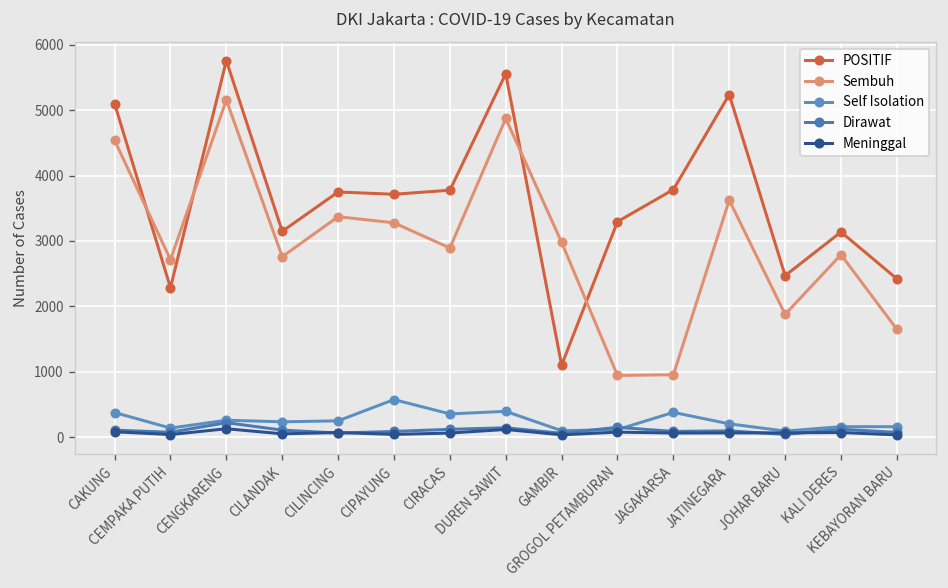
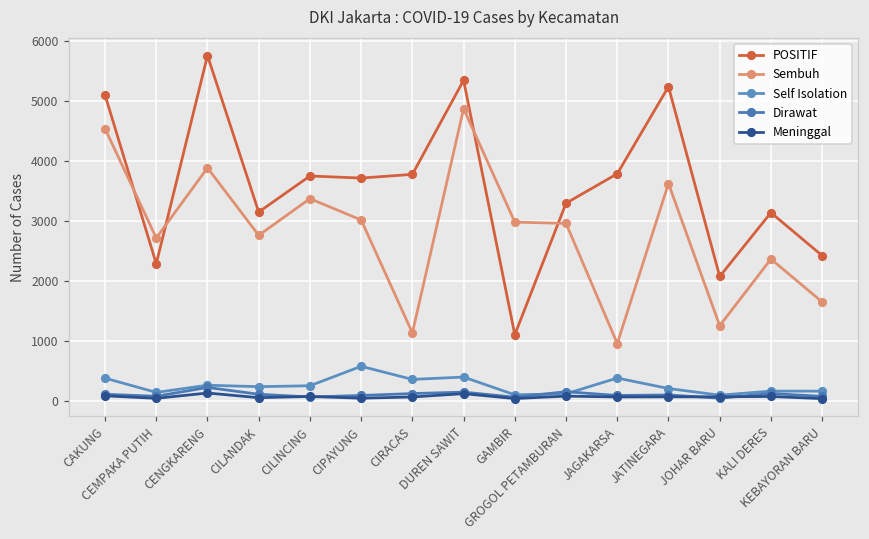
Sembuh, CENGKARENG: 5200 -> 3900
Sembuh, CIPAYUNG: 3300 -> 3000
Sembuh, CIRACAS: 2900 -> 1100
POSITIF, DUREN SAWIT: 5600 -> 5300
Sembuh, GROGOL PETAMBURAN: 900 -> 3000
POSITIF, JOHAR BARU: 2500 -> 2100
Sembuh, JOHAR BARU: 1900 -> 1300
Sembuh, KALI DERES: 2800 -> 2400
